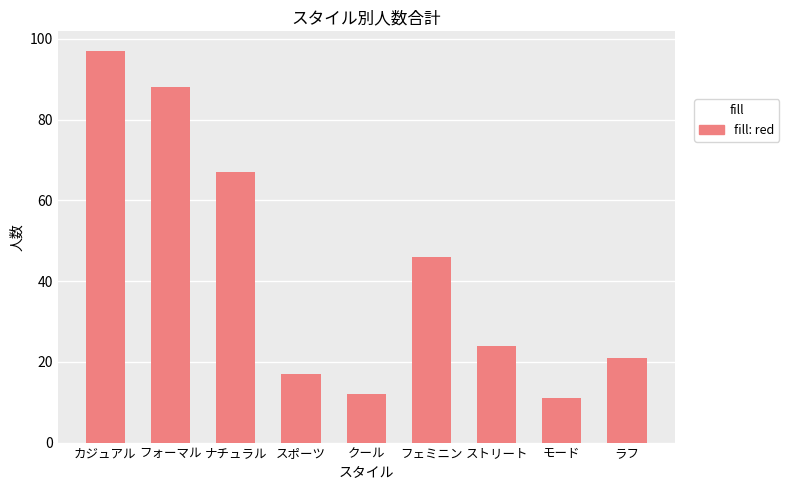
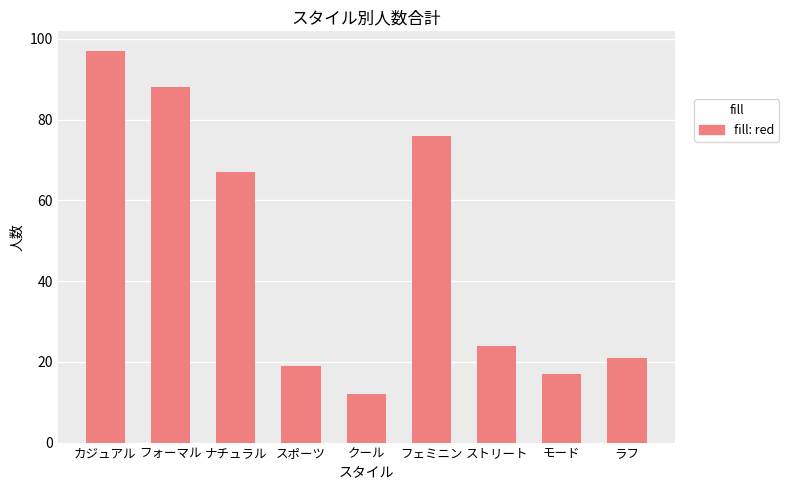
スポーツ: 17 -> 19
フェミニン: 46 -> 76
モード: 11 -> 17
